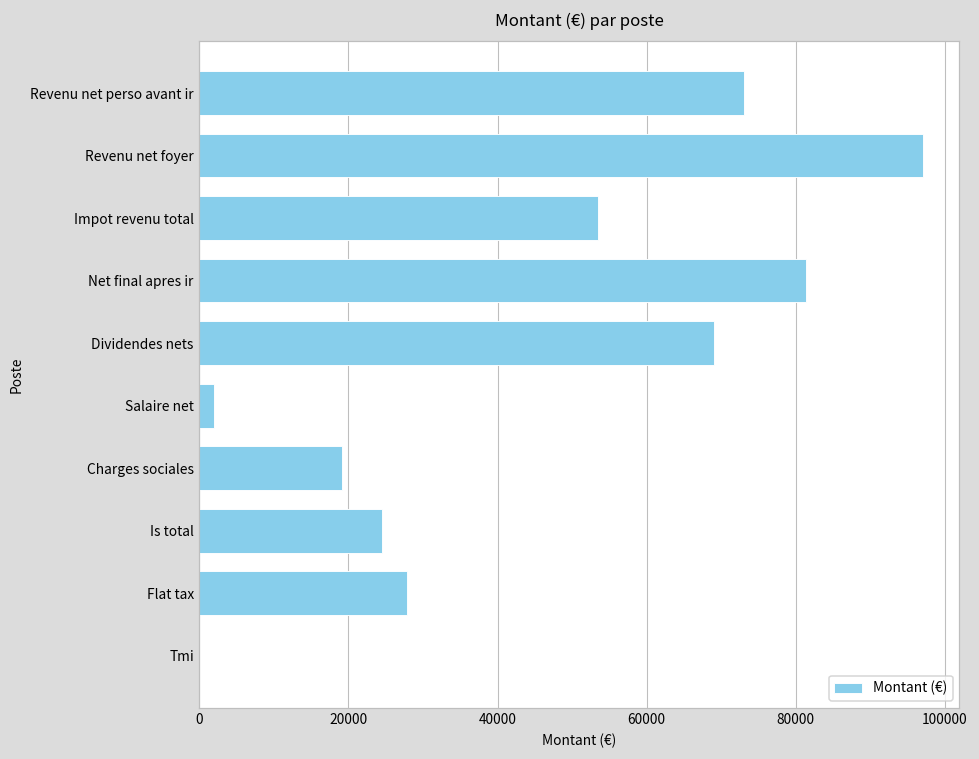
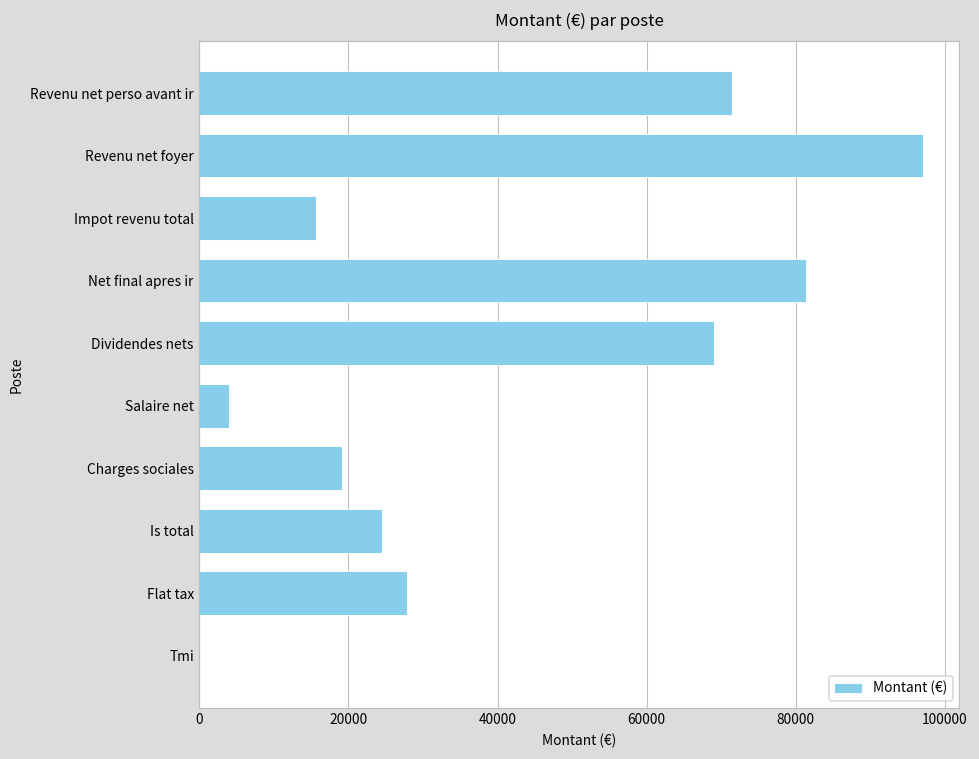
Revenu net perso avant ir: 73000 -> 71000
Impot revenu total: 53000 -> 16000
Salaire net: 2000 -> 4000
